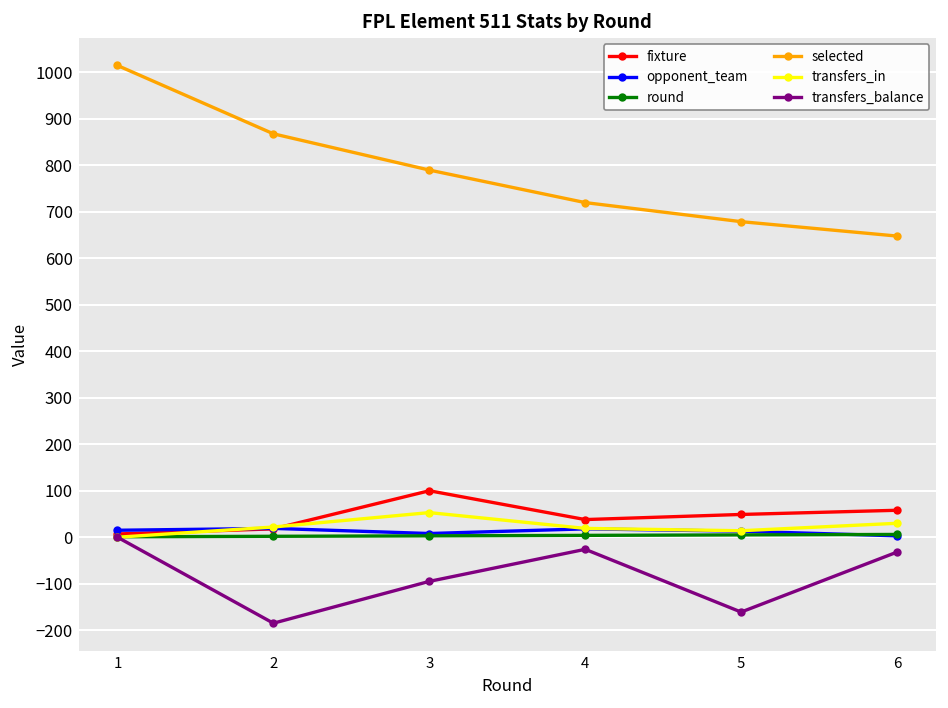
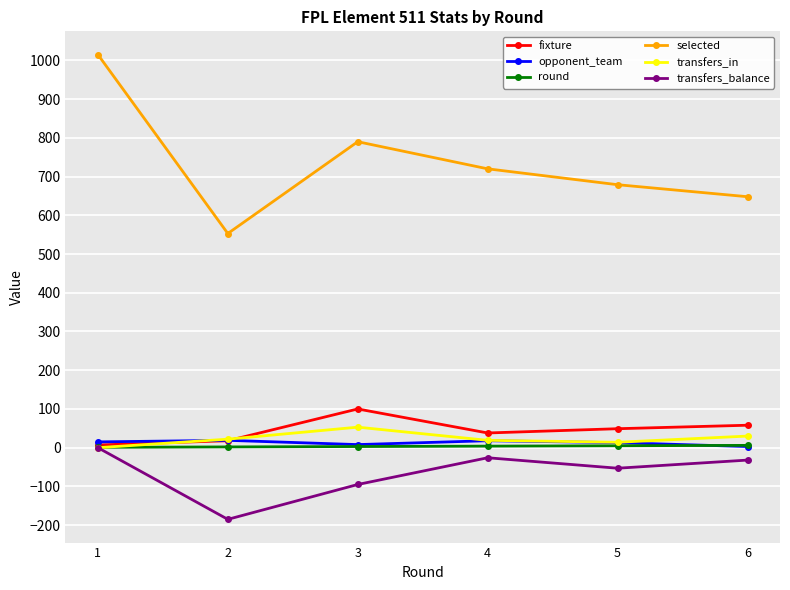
selected, 2: 870 -> 550
transfers_balance, 5: -160 -> -50
